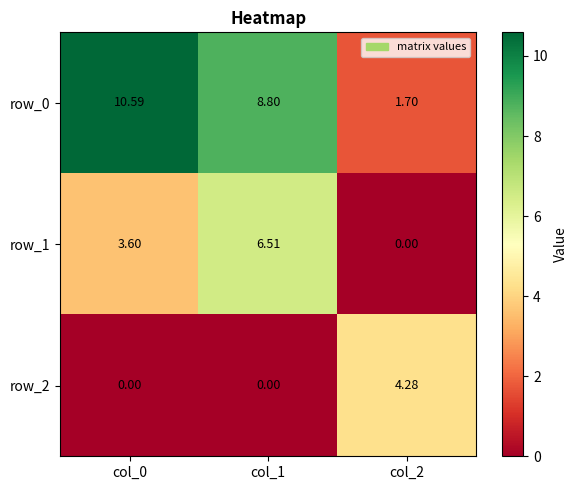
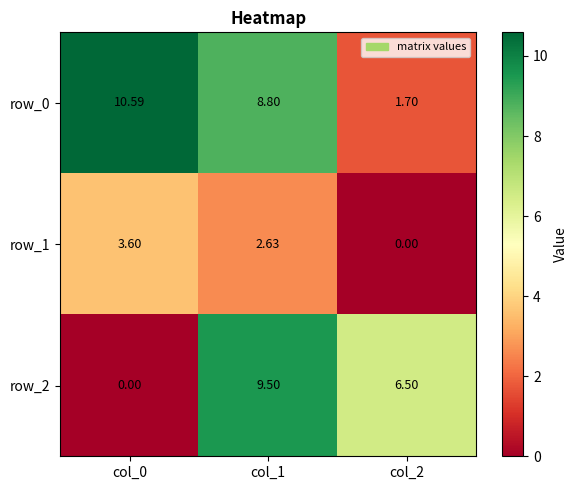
row_1, col_1: 6.51 -> 2.63
row_2, col_1: 0.00 -> 9.50
row_2, col_2: 4.28 -> 6.50
